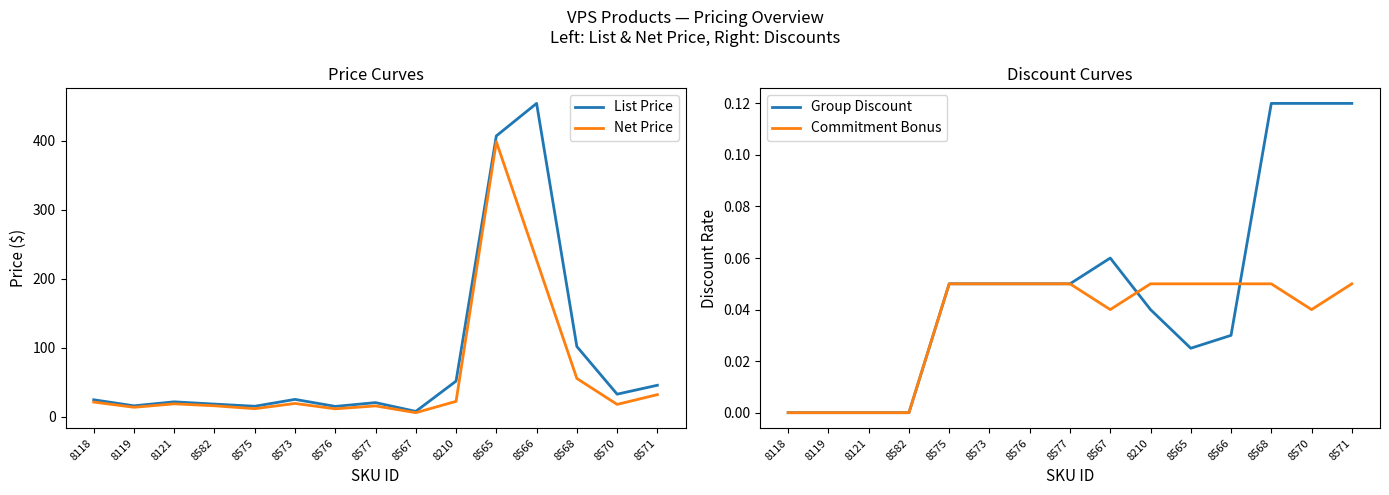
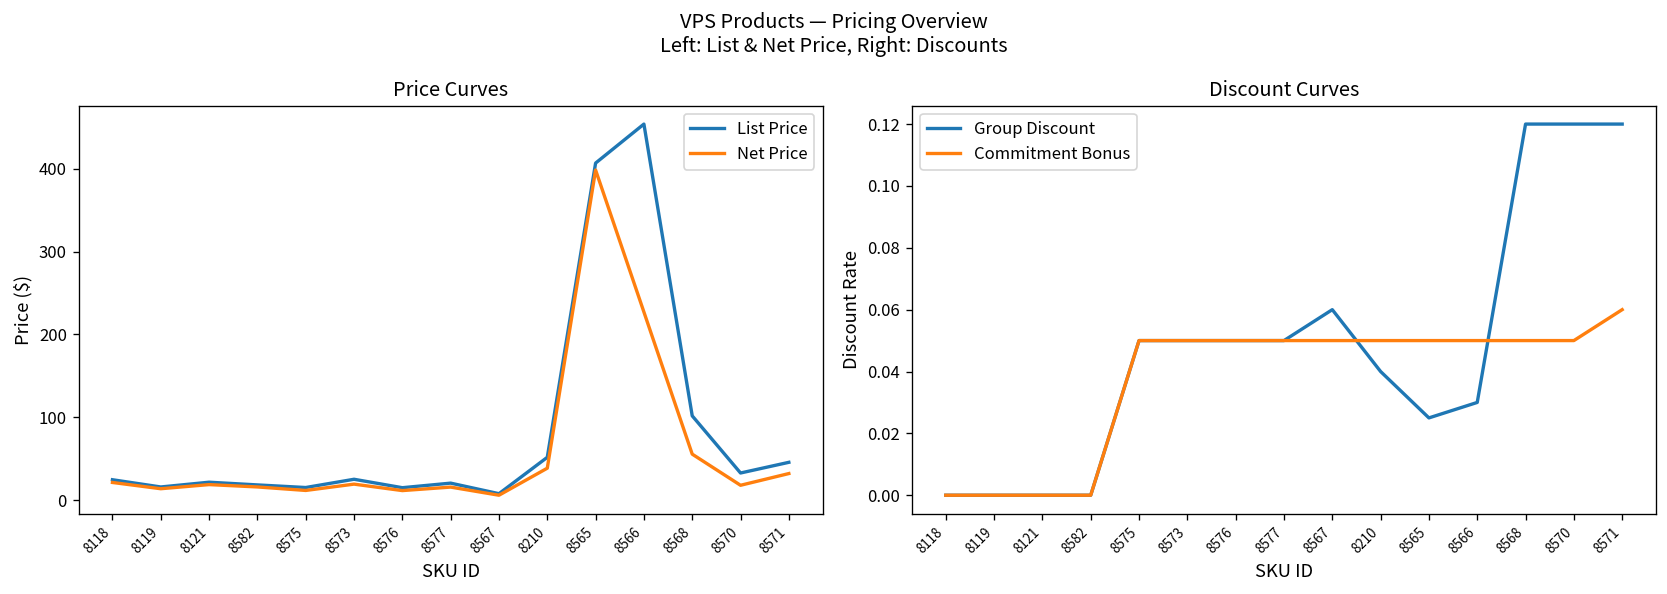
Price Curves, Net Price, 8210: 20 -> 40
Discount Curves, Commitment Bonus, 8567: 0.04 -> 0.05
Discount Curves, Commitment Bonus, 8570: 0.04 -> 0.05
Discount Curves, Commitment Bonus, 8571: 0.05 -> 0.06
